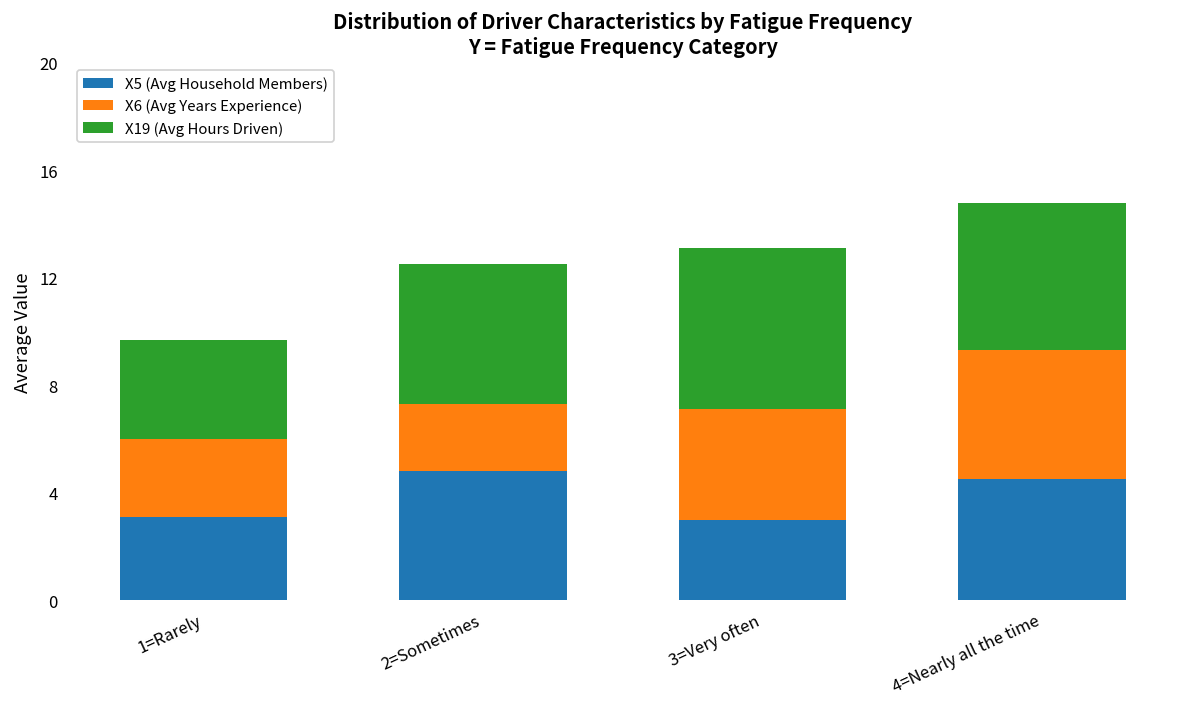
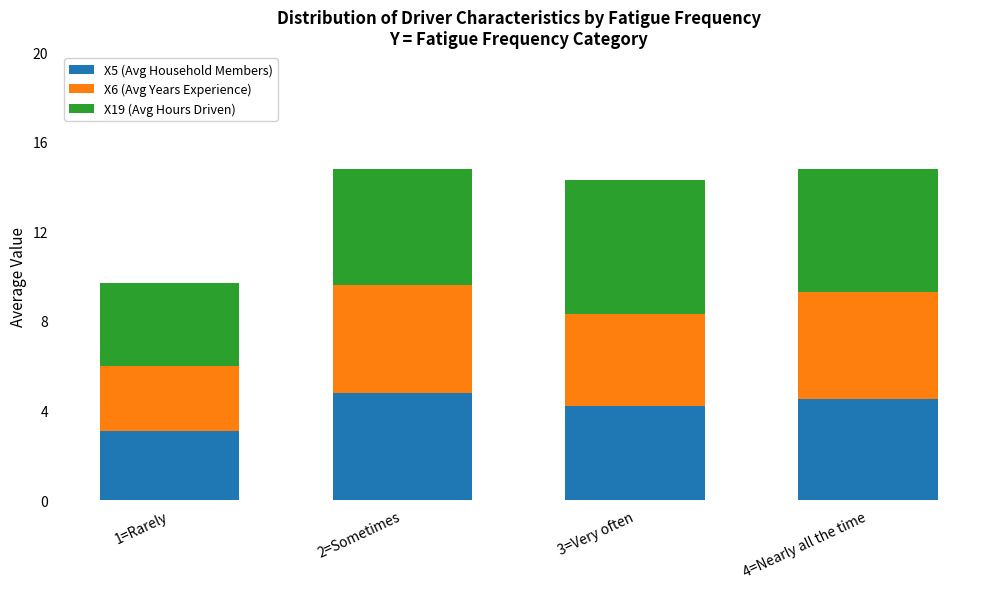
X6 (Avg Years Experience), 2=Sometimes: 2.5 -> 4.8
X5 (Avg Household Members), 3=Very often: 3.0 -> 4.2
